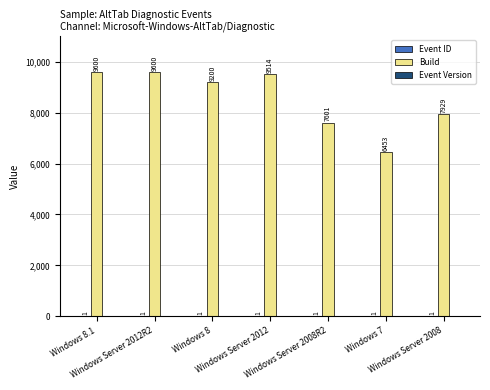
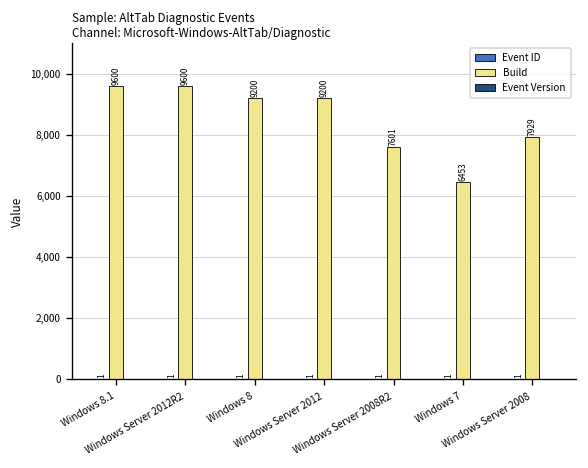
Build, Windows Server 2012: 9514 -> 9200
